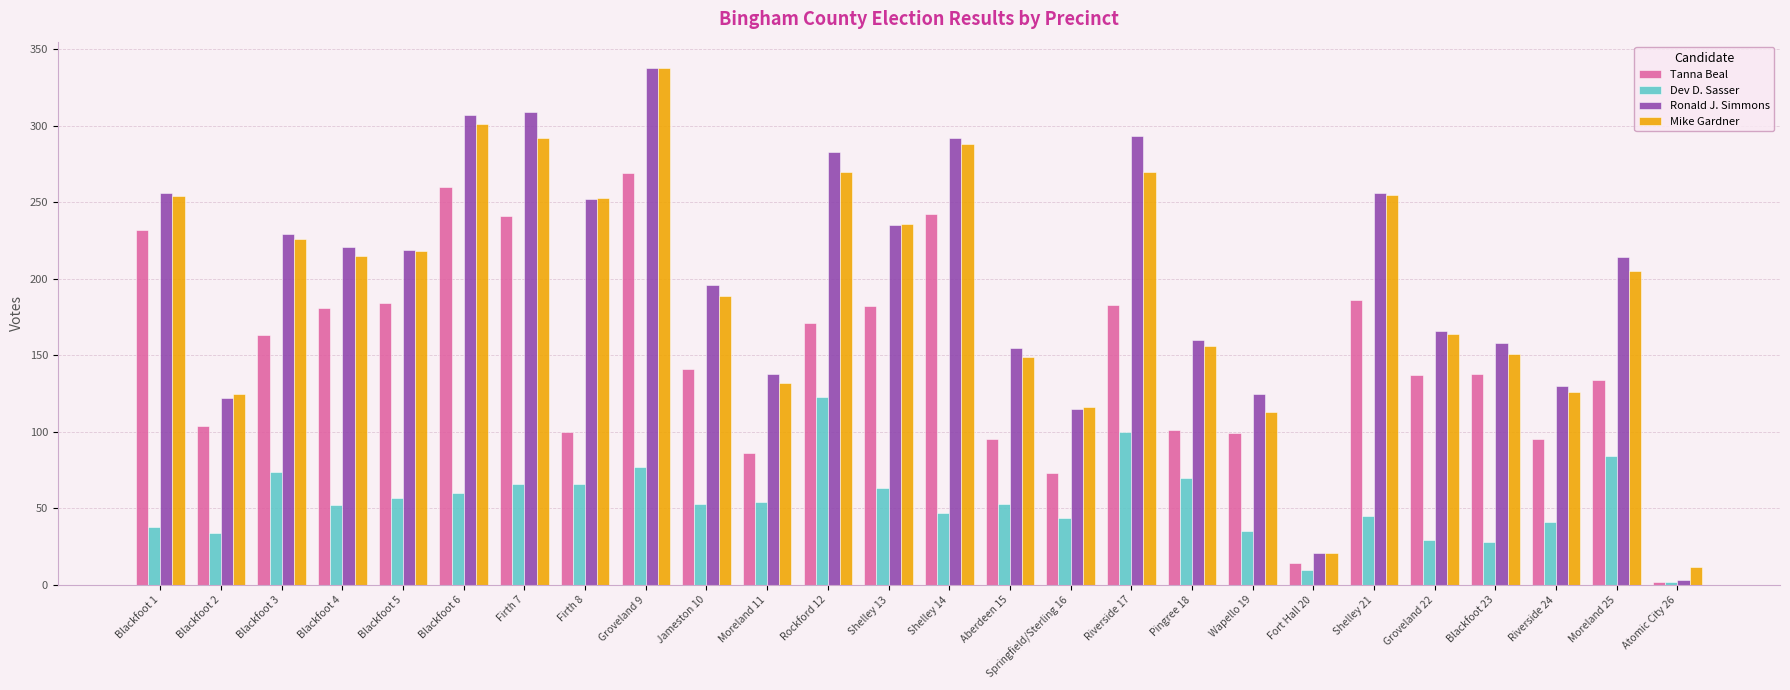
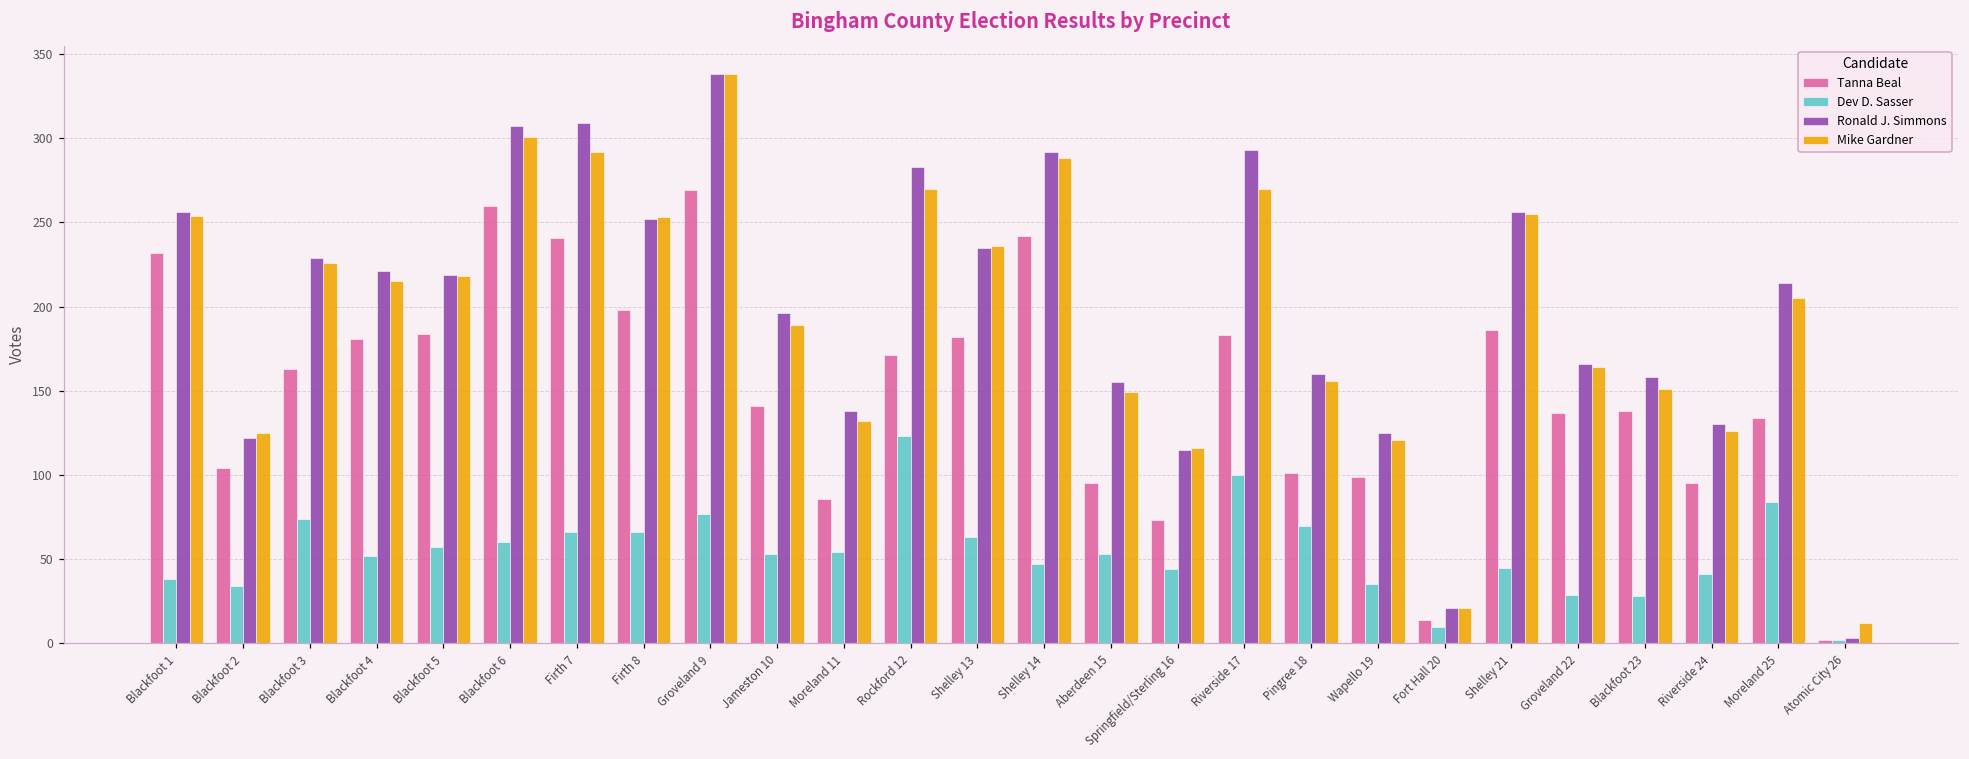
Tanna Beal, Firth 8: 100 -> 198
Mike Gardner, Wapello 19: 113 -> 121
